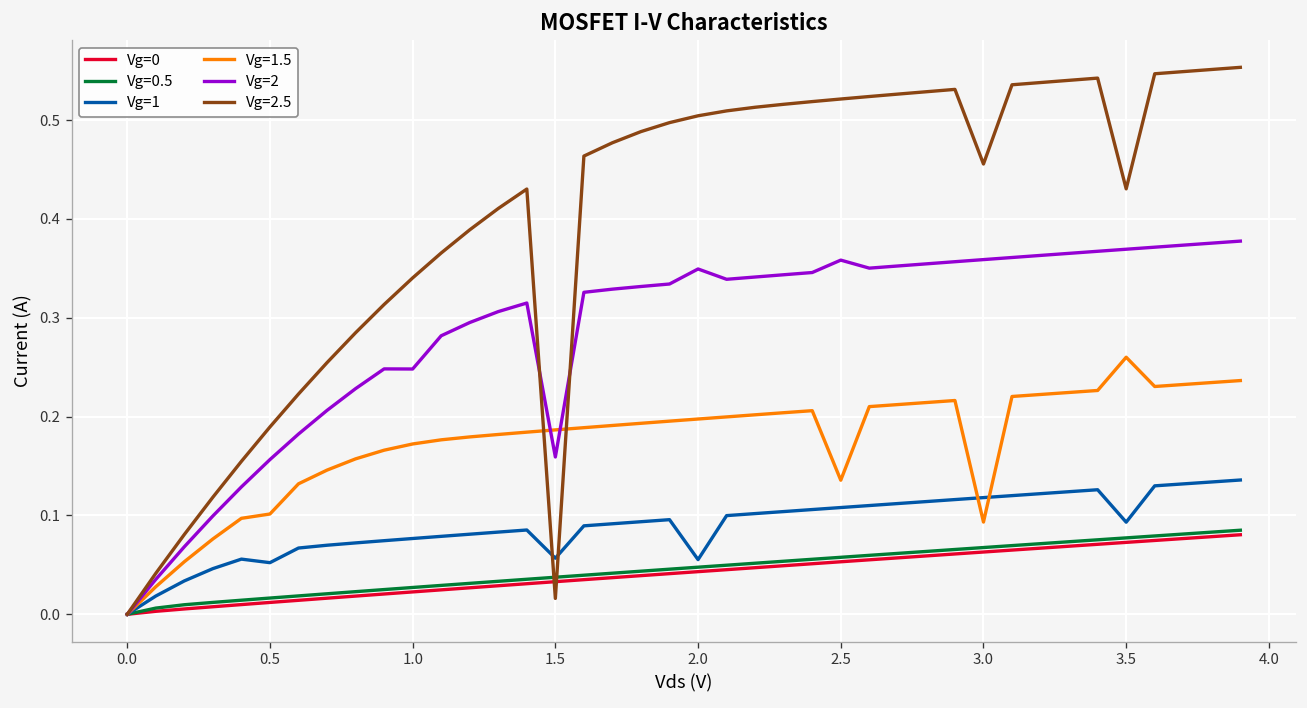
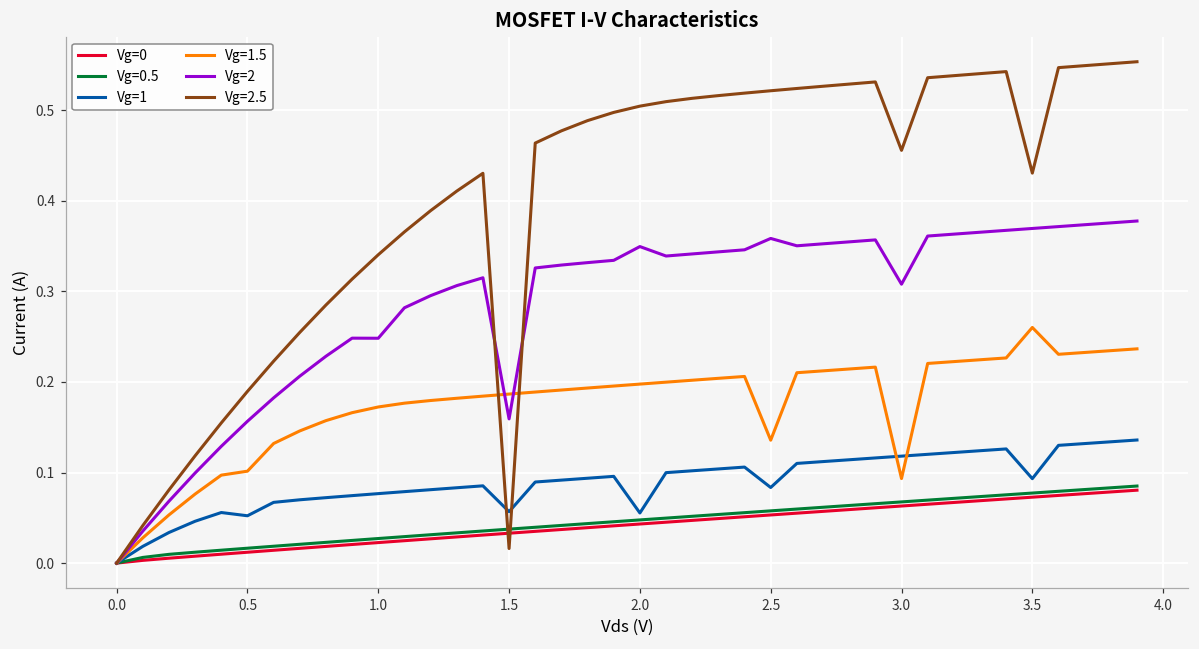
Vg=1, 2.5: 0.11 -> 0.08
Vg=2, 3.0: 0.36 -> 0.31
